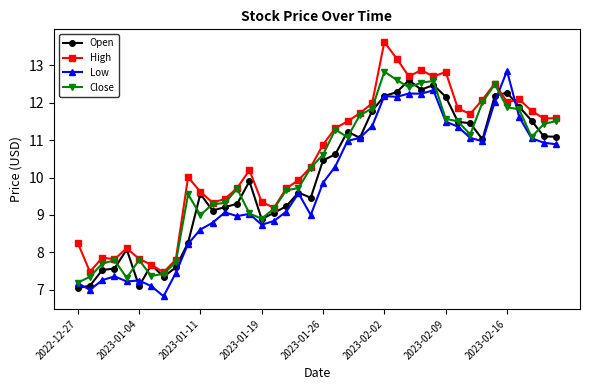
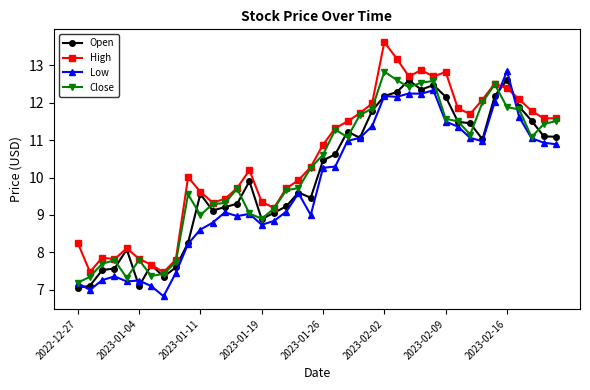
Low, 2023-01-26: 9.9 -> 10.3
Open, 2023-02-16: 12.3 -> 12.6
High, 2023-02-16: 12.0 -> 12.4
